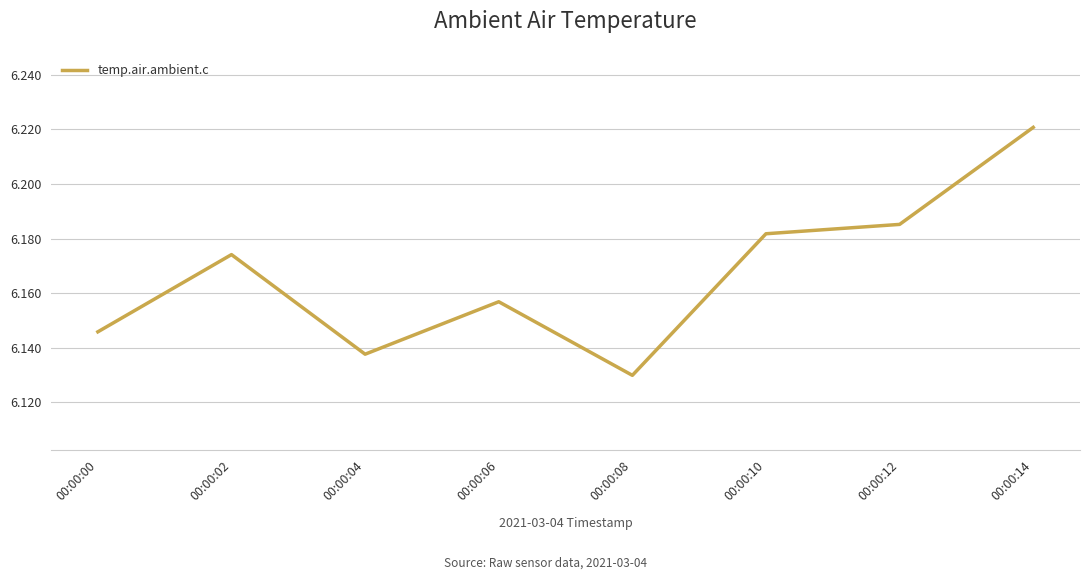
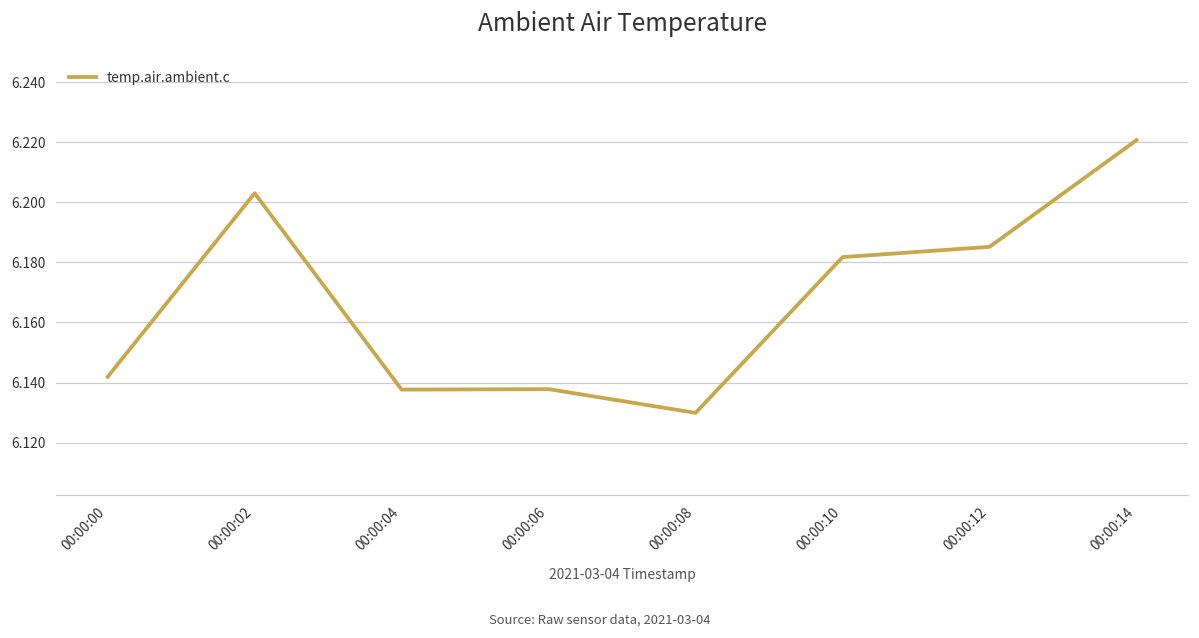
00:00:00: 6.146 -> 6.142
00:00:02: 6.174 -> 6.203
00:00:06: 6.157 -> 6.138
